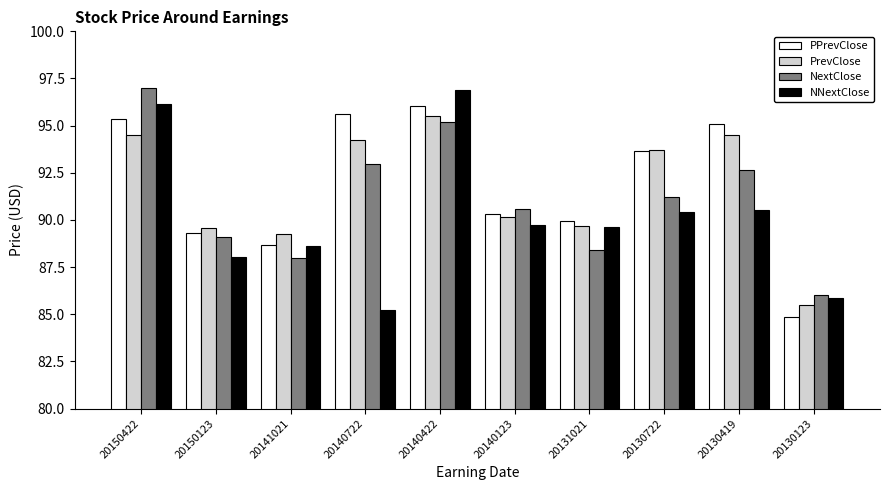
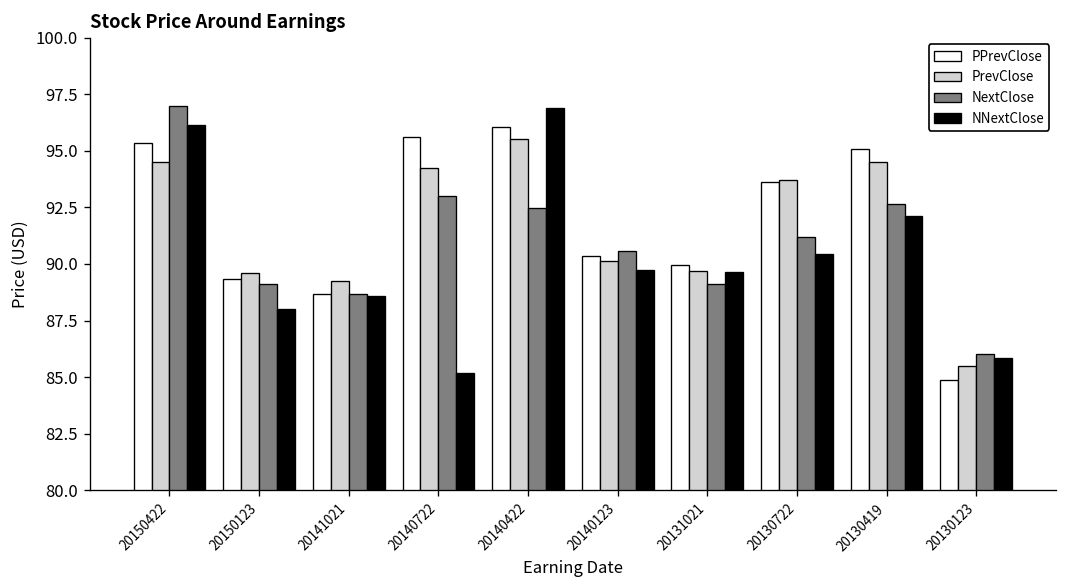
NextClose, 20141021: 88.0 -> 88.7
NextClose, 20140422: 95.2 -> 92.5
NextClose, 20131021: 88.4 -> 89.1
NNextClose, 20130419: 90.5 -> 92.1
